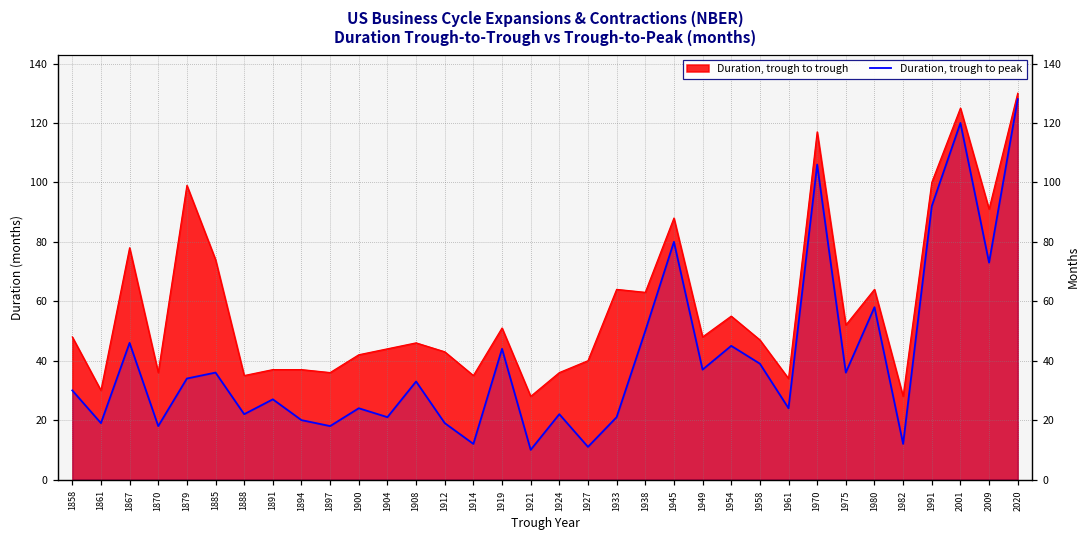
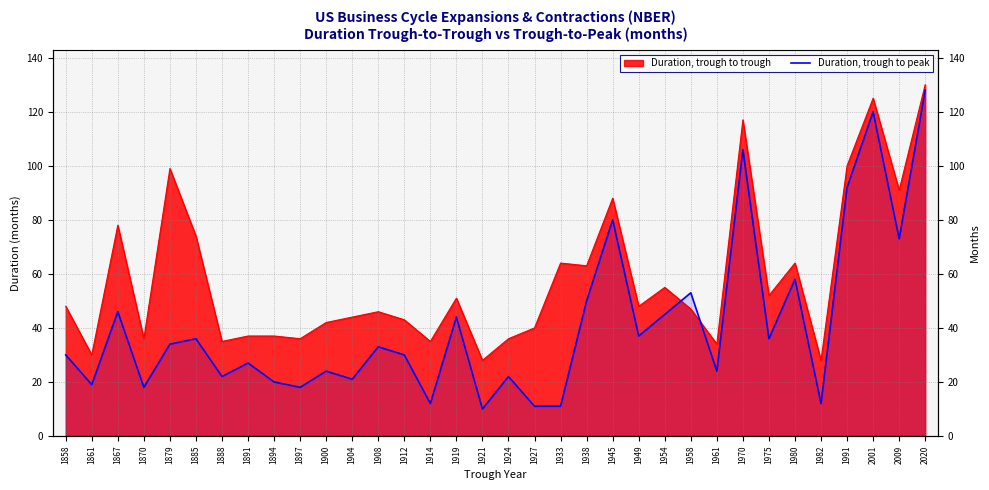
Duration, trough to peak, 1912: 19 -> 30
Duration, trough to peak, 1933: 21 -> 11
Duration, trough to peak, 1958: 39 -> 53
